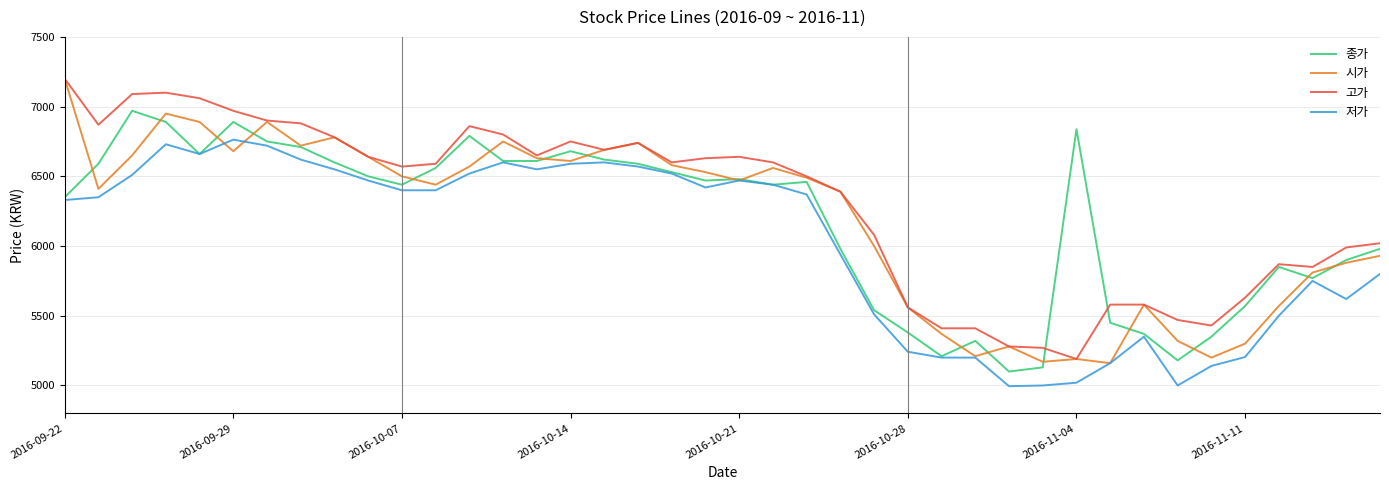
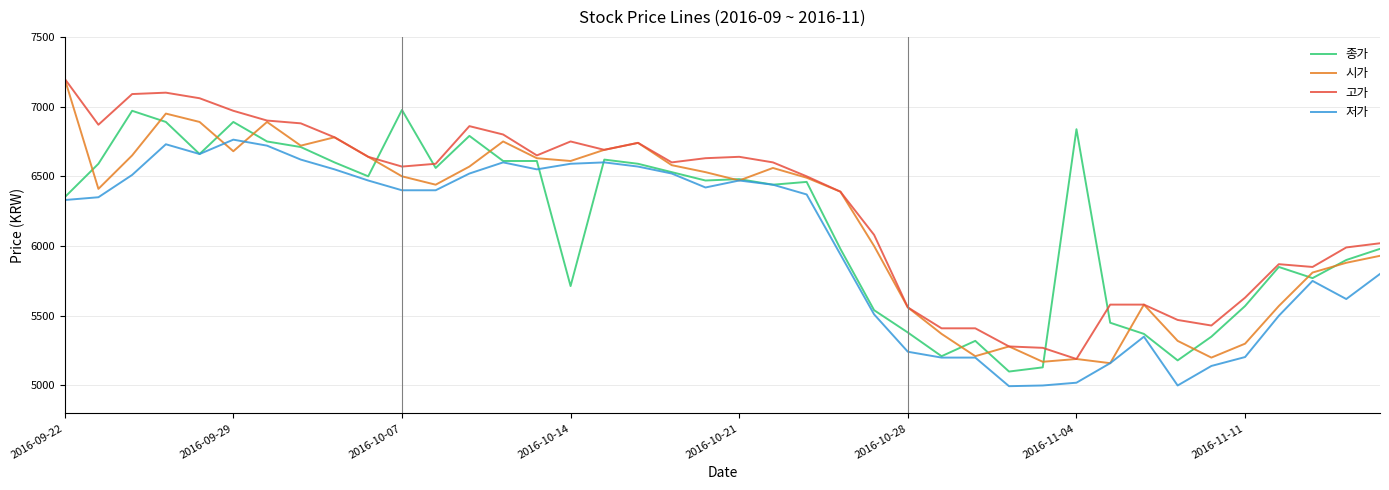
종가, 2016-10-07: 6440 -> 6980
종가, 2016-10-14: 6680 -> 5710
